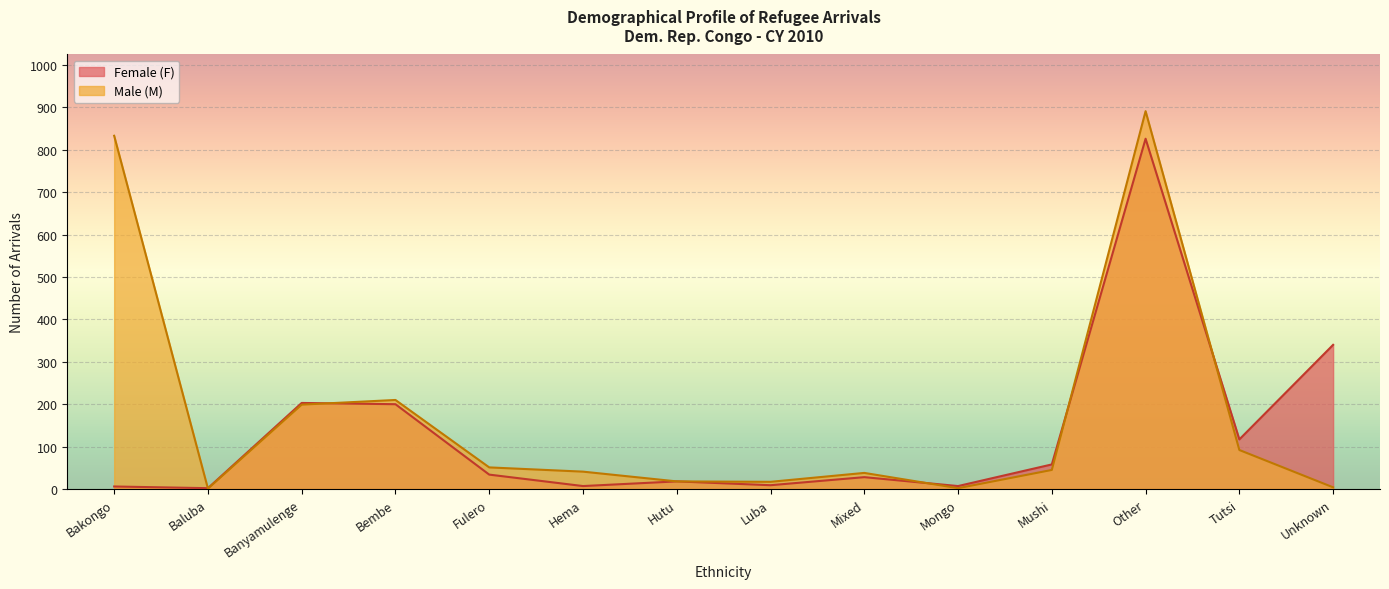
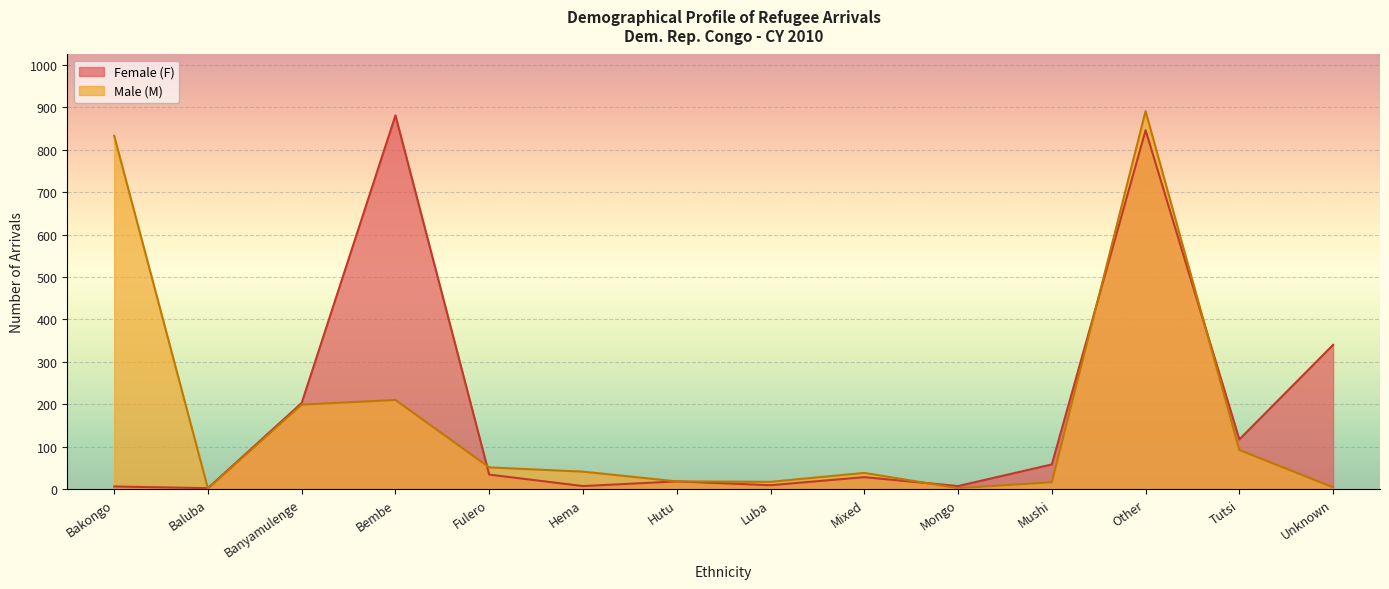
Female (F), Bembe: 200 -> 880
Male (M), Mushi: 50 -> 20
Female (F), Other: 830 -> 850
